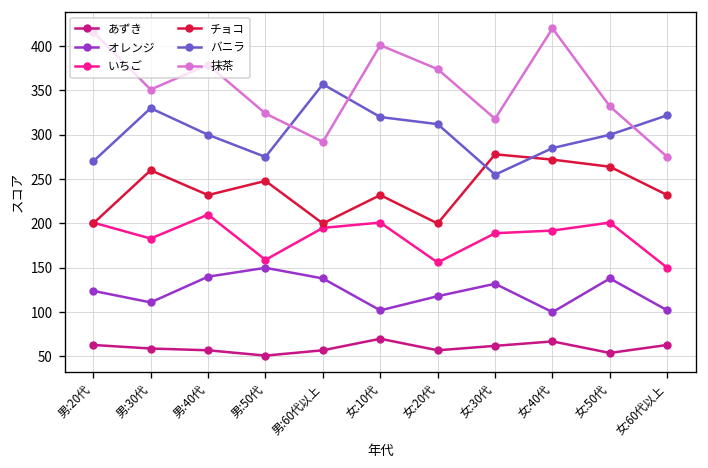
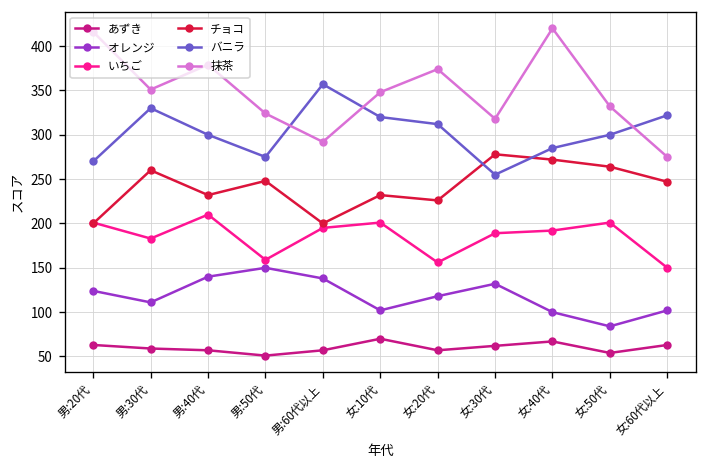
抹茶, 女:10代: 400 -> 350
チョコ, 女:20代: 200 -> 230
オレンジ, 女:50代: 140 -> 80
チョコ, 女:60代以上: 230 -> 250
